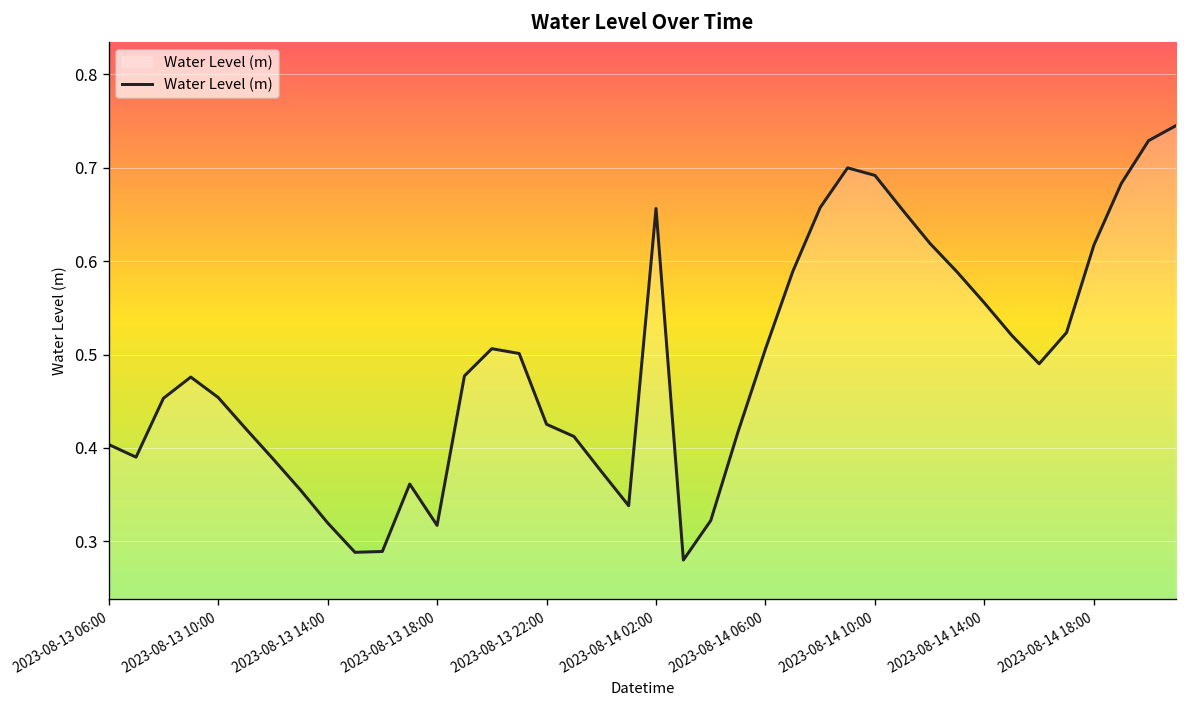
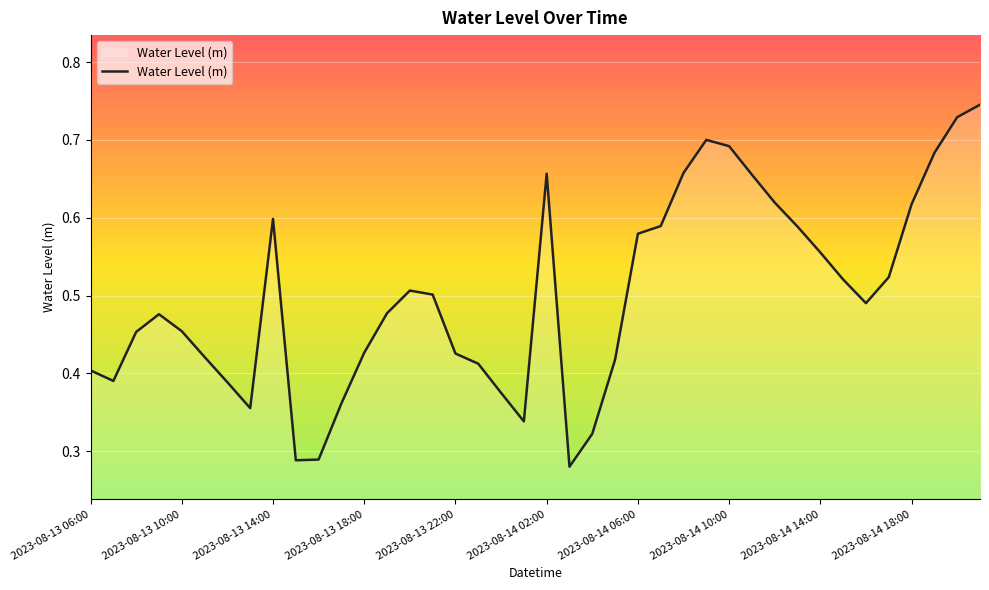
2023-08-13 14:00: 0.32 -> 0.60
2023-08-13 18:00: 0.32 -> 0.43
2023-08-14 06:00: 0.51 -> 0.58
